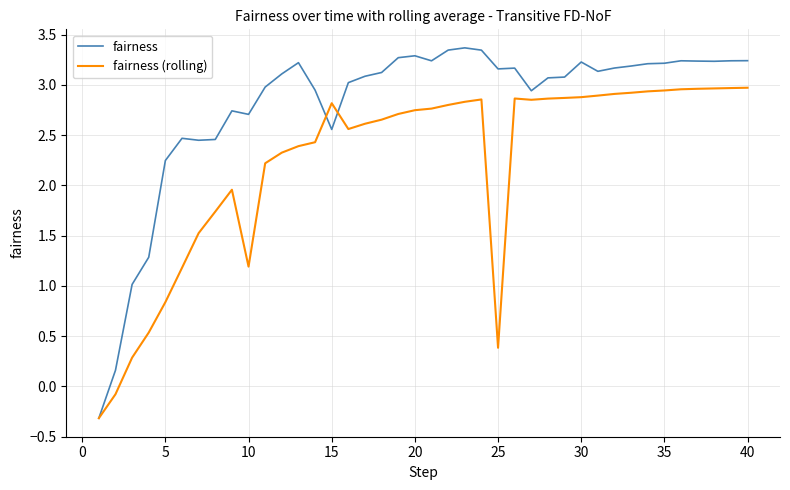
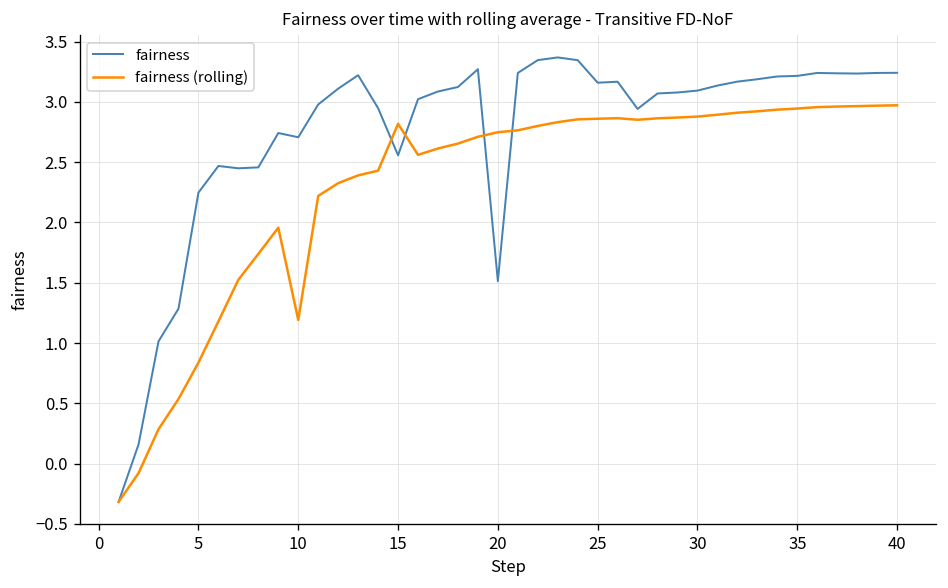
fairness, 20: 3.29 -> 1.51
fairness (rolling), 25: 0.38 -> 2.86
fairness, 30: 3.23 -> 3.09
